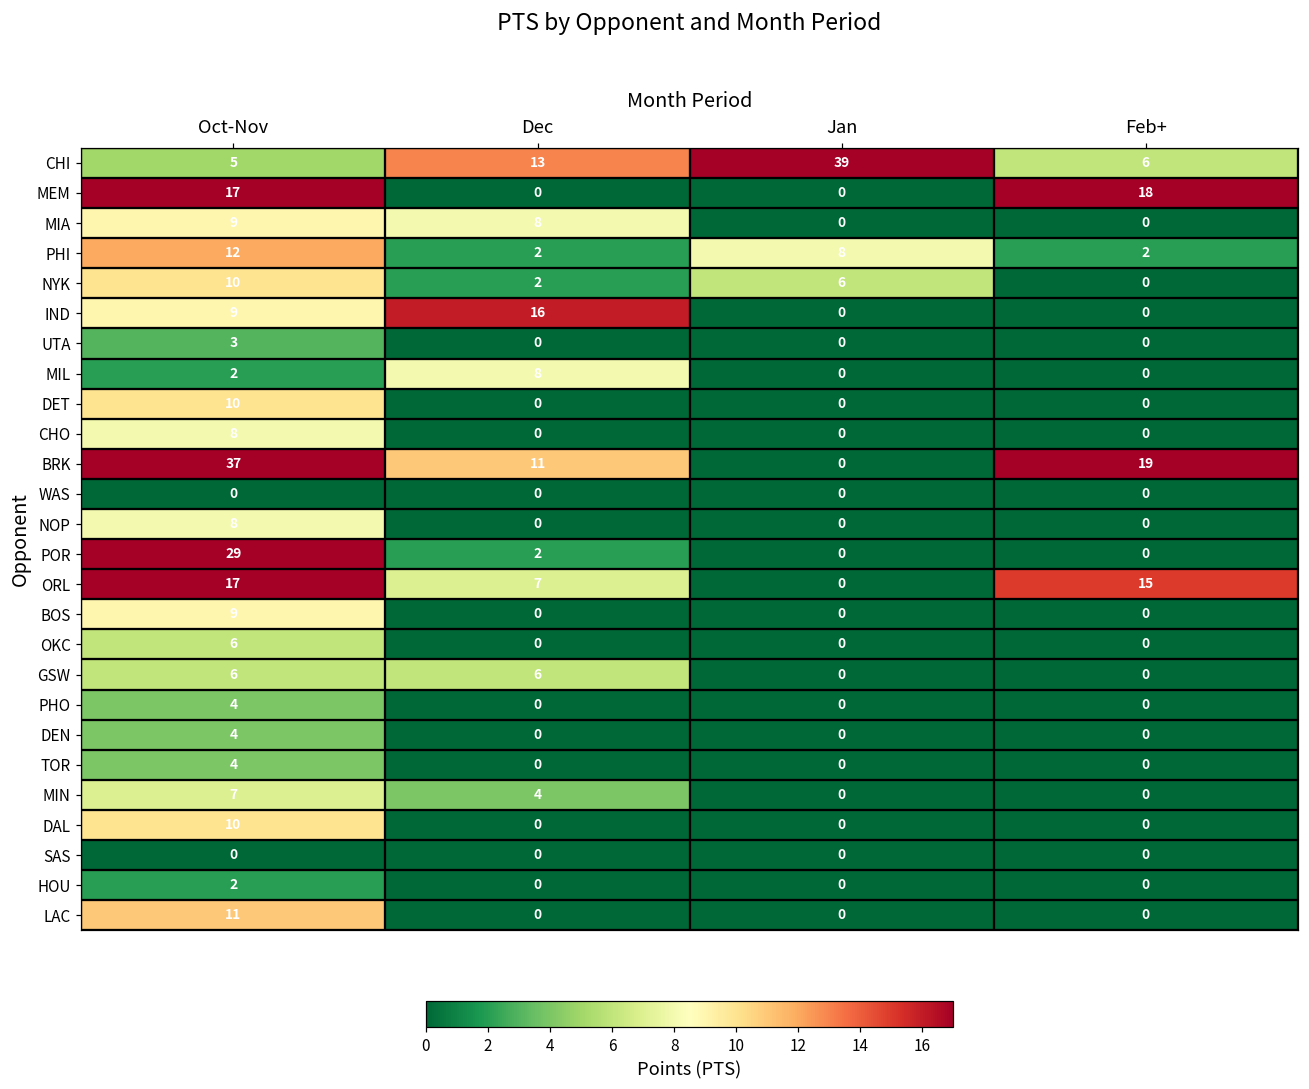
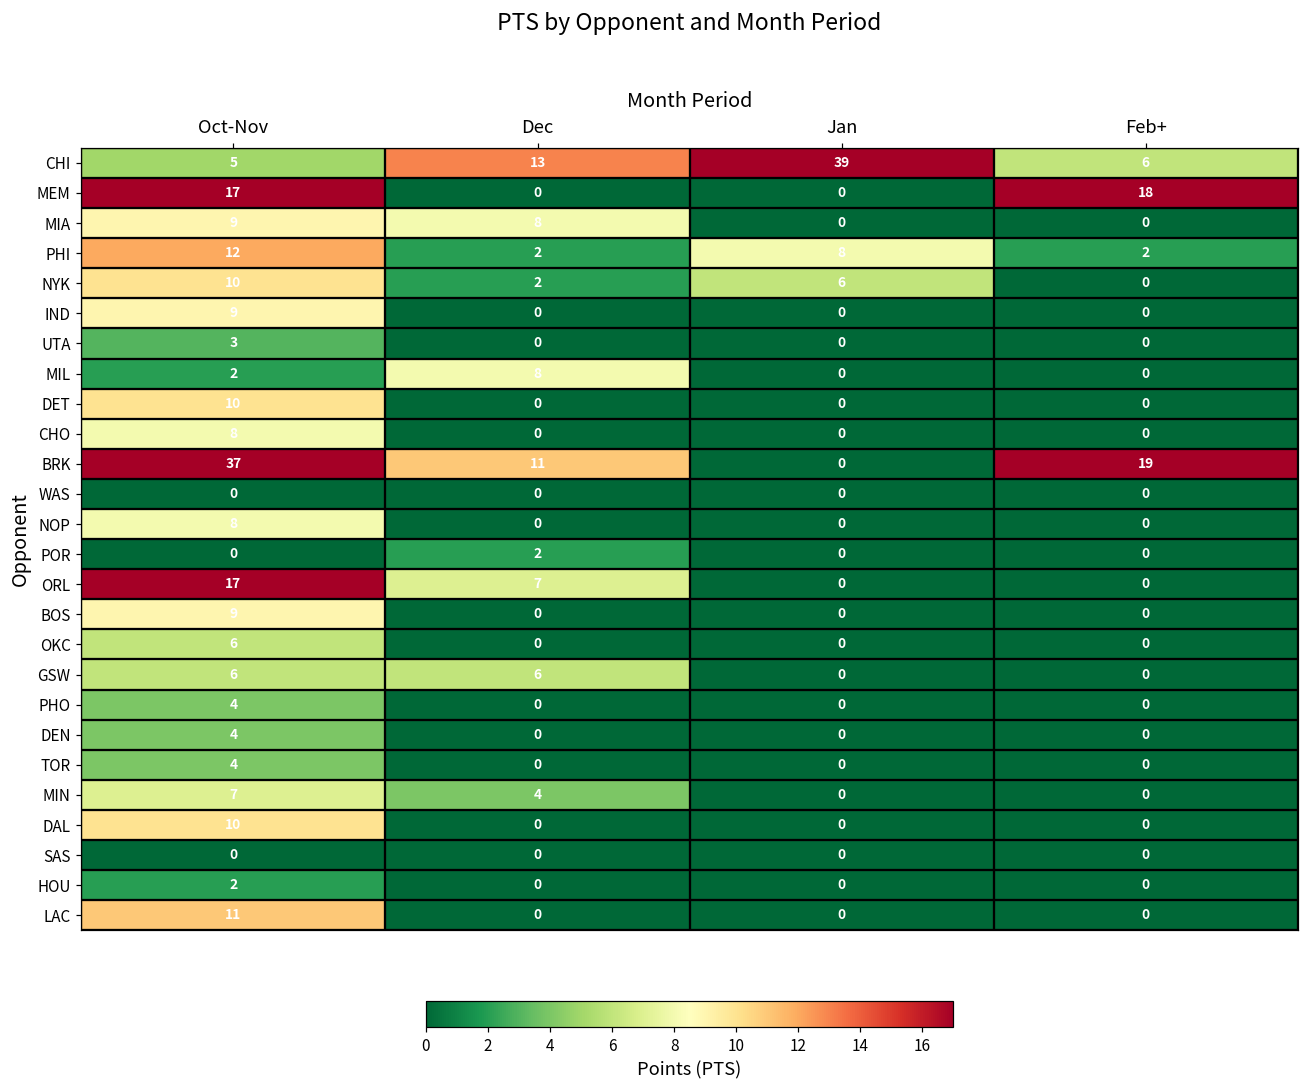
IND, Dec: 16 -> 0
POR, Oct-Nov: 29 -> 0
ORL, Feb+: 15 -> 0
